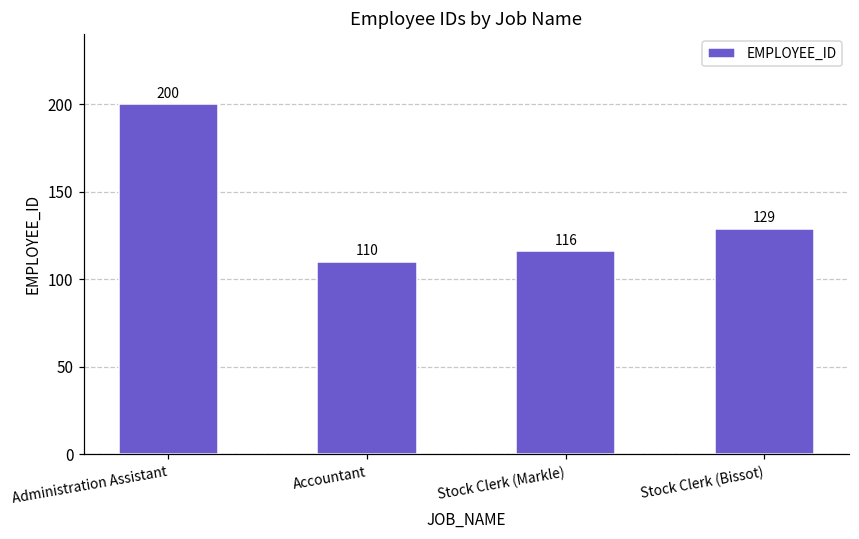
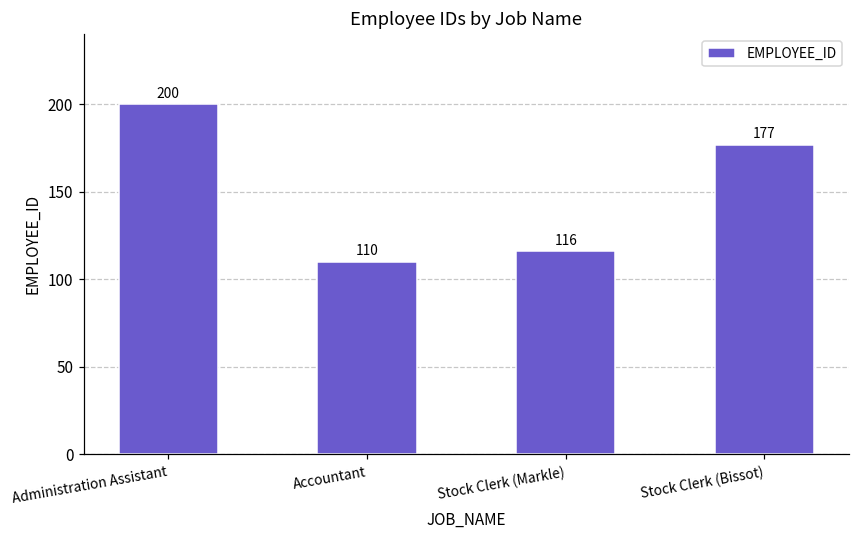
Stock Clerk (Bissot): 129 -> 177
